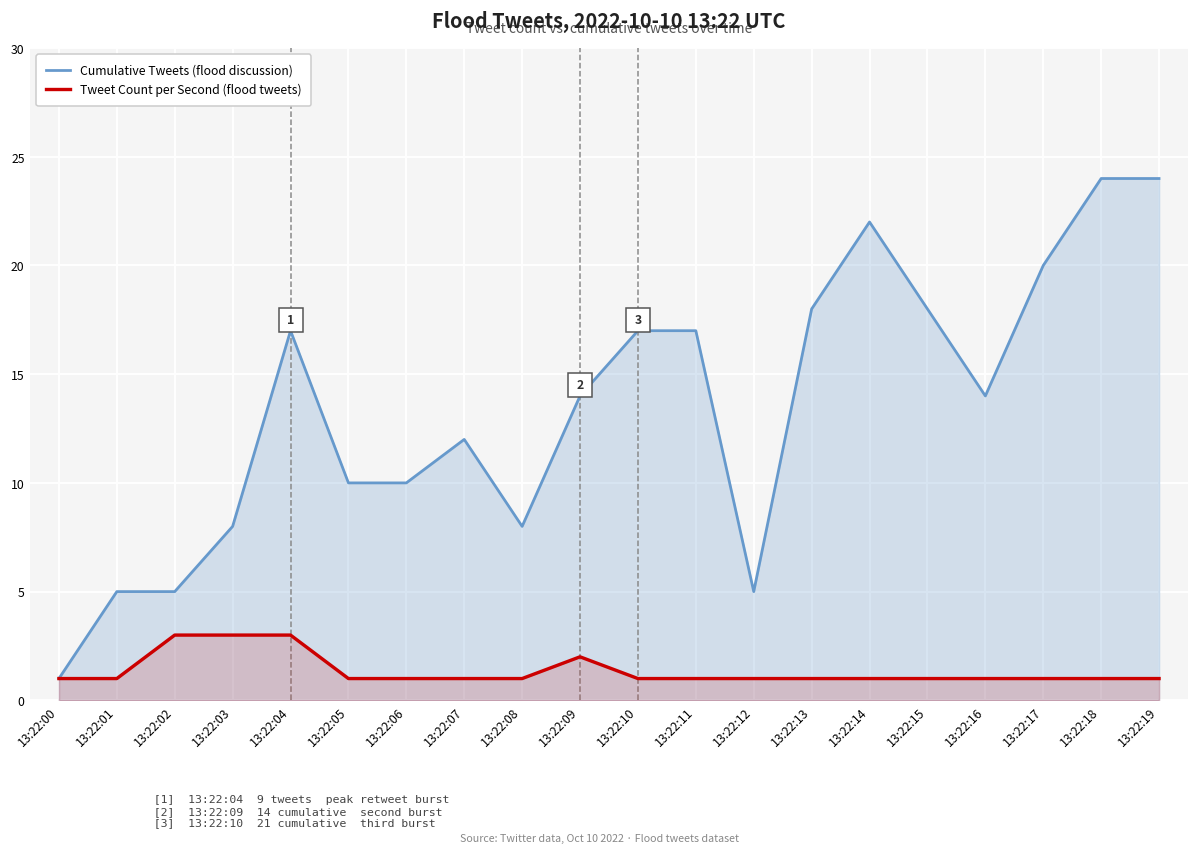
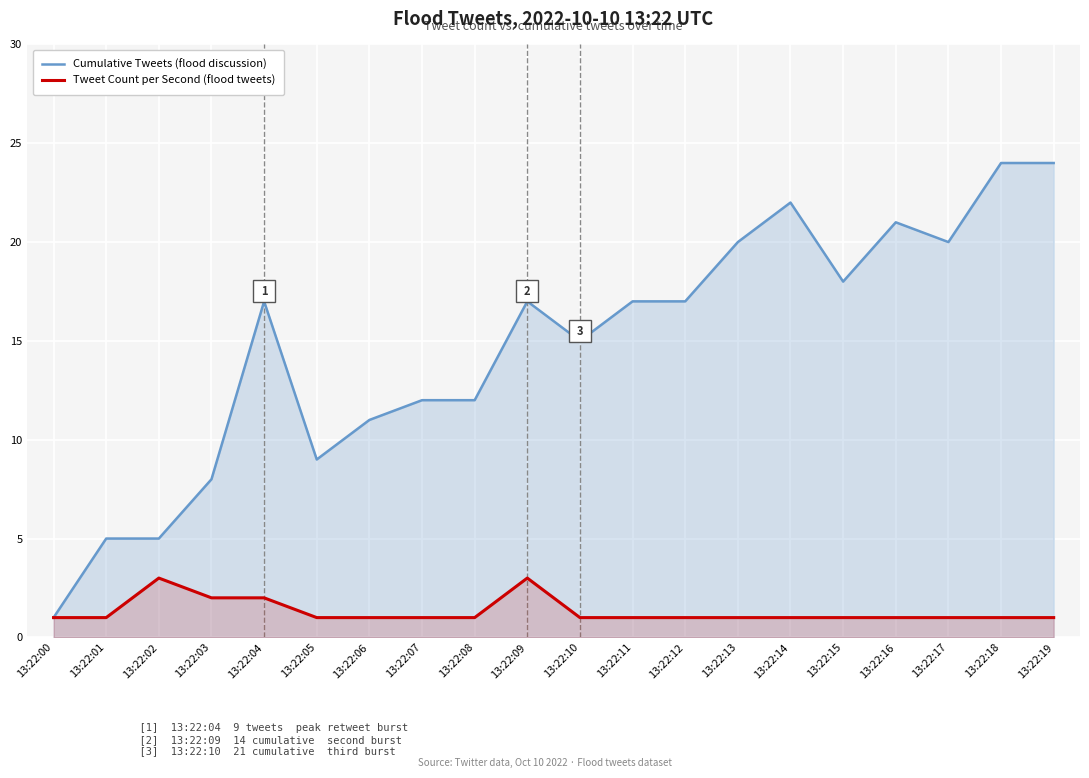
Tweet Count per Second (flood tweets), 13:22:03: 3 -> 2
Tweet Count per Second (flood tweets), 13:22:04: 3 -> 2
Cumulative Tweets (flood discussion), 13:22:05: 10 -> 9
Cumulative Tweets (flood discussion), 13:22:06: 10 -> 11
Cumulative Tweets (flood discussion), 13:22:08: 8 -> 12
Cumulative Tweets (flood discussion), 13:22:09: 14 -> 17
Tweet Count per Second (flood tweets), 13:22:09: 2 -> 3
Cumulative Tweets (flood discussion), 13:22:10: 17 -> 15
Cumulative Tweets (flood discussion), 13:22:12: 5 -> 17
Cumulative Tweets (flood discussion), 13:22:13: 18 -> 20
Cumulative Tweets (flood discussion), 13:22:16: 14 -> 21
